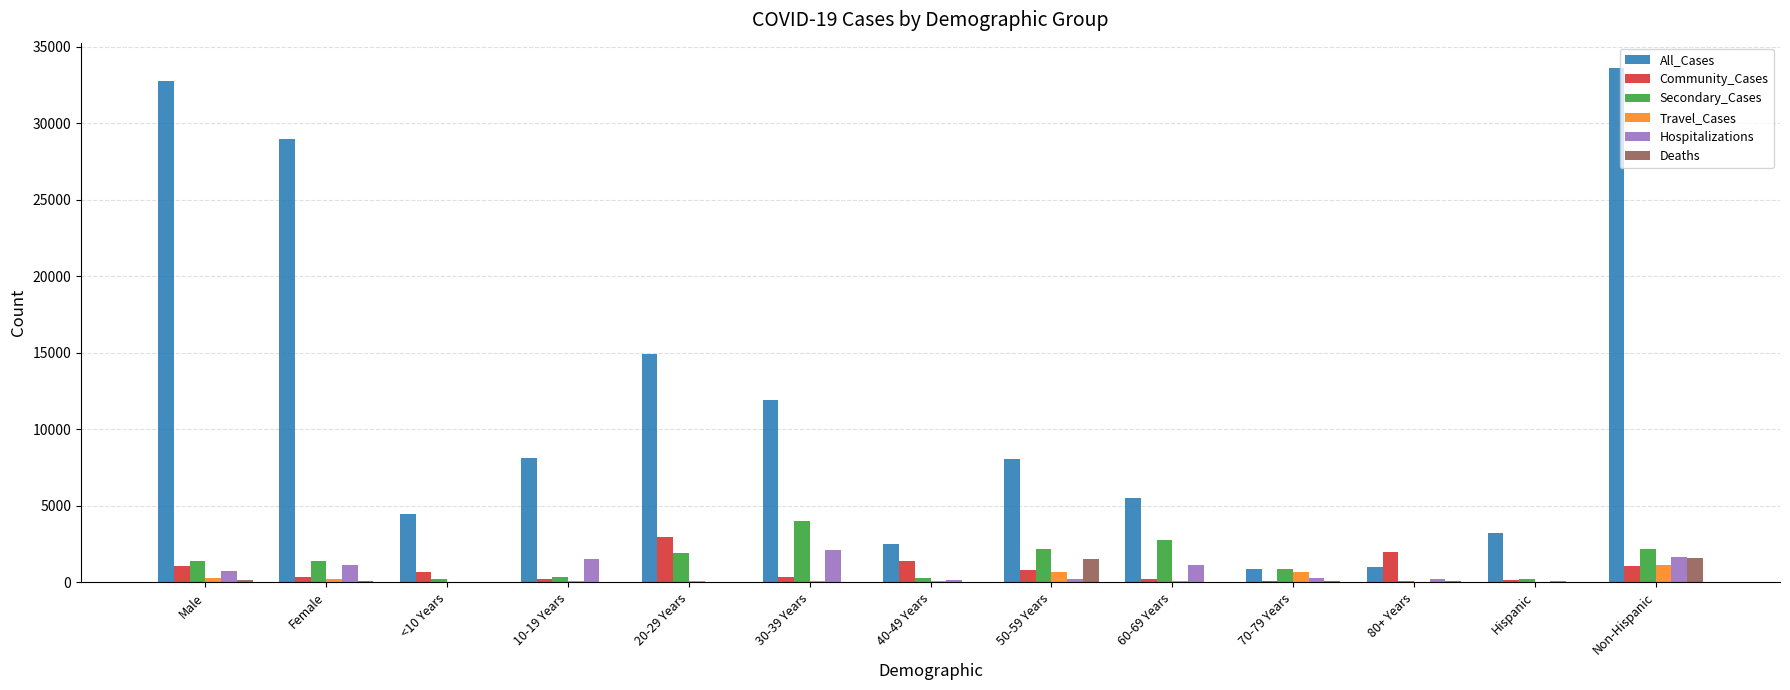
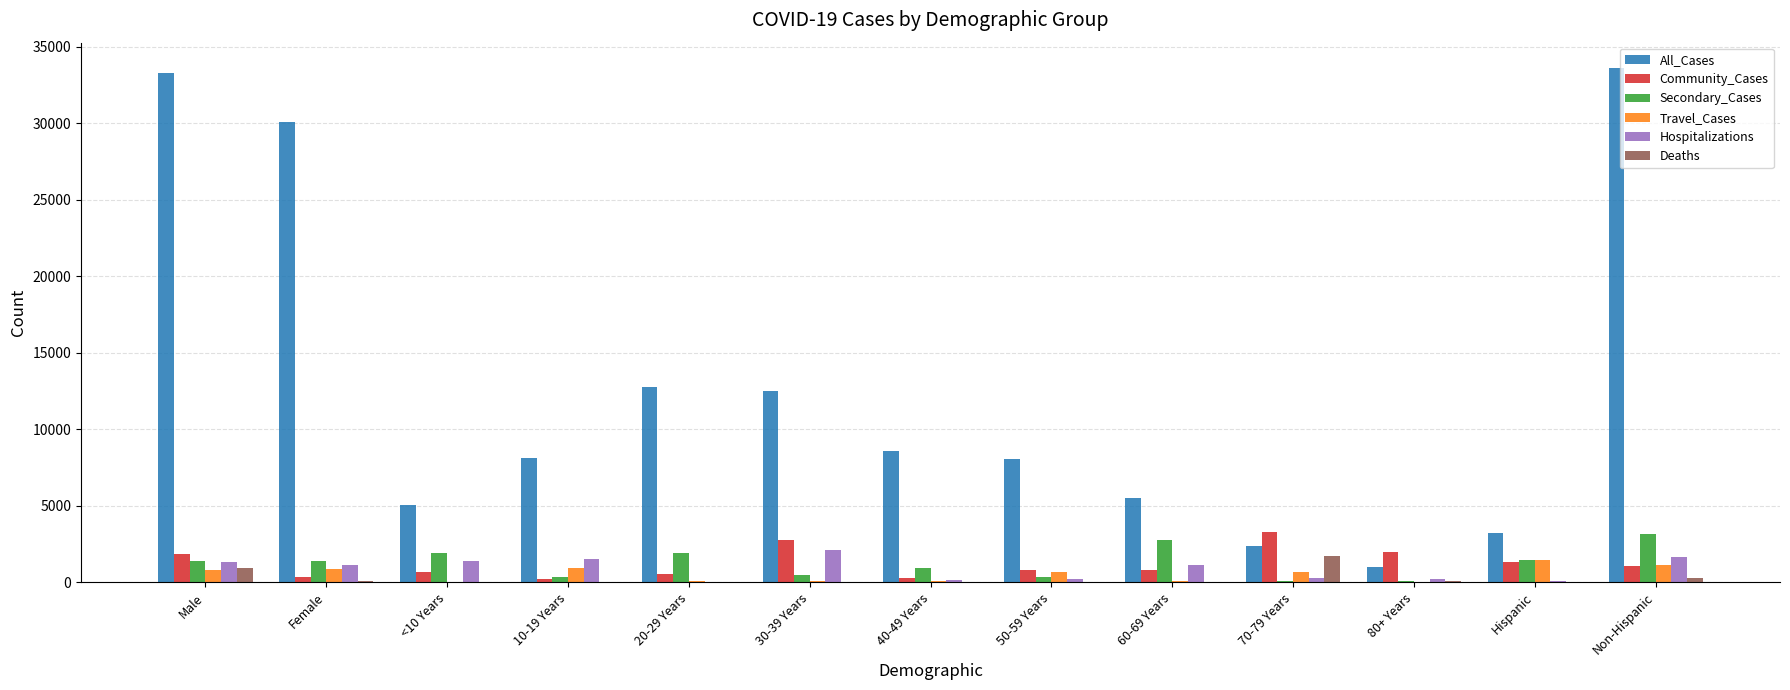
All_Cases, Male: 32800 -> 33300
Community_Cases, Male: 1100 -> 1900
Travel_Cases, Male: 300 -> 800
Hospitalizations, Male: 800 -> 1300
Deaths, Male: 200 -> 1000
All_Cases, Female: 28900 -> 30100
Travel_Cases, Female: 200 -> 900
All_Cases, <10 Years: 4500 -> 5000
Secondary_Cases, <10 Years: 300 -> 1900
Hospitalizations, <10 Years: 0 -> 1400
Travel_Cases, 10-19 Years: 100 -> 1000
All_Cases, 20-29 Years: 14900 -> 12800
Community_Cases, 20-29 Years: 2900 -> 500
All_Cases, 30-39 Years: 11900 -> 12500
Community_Cases, 30-39 Years: 400 -> 2700
Secondary_Cases, 30-39 Years: 4000 -> 500
All_Cases, 40-49 Years: 2500 -> 8600
Community_Cases, 40-49 Years: 1400 -> 300
Secondary_Cases, 40-49 Years: 300 -> 900
Secondary_Cases, 50-59 Years: 2200 -> 400
Deaths, 50-59 Years: 1500 -> 0
Community_Cases, 60-69 Years: 200 -> 800
All_Cases, 70-79 Years: 900 -> 2400
Community_Cases, 70-79 Years: 100 -> 3300
Secondary_Cases, 70-79 Years: 900 -> 100
Deaths, 70-79 Years: 100 -> 1700
Community_Cases, Hispanic: 100 -> 1300
Secondary_Cases, Hispanic: 200 -> 1500
Travel_Cases, Hispanic: 100 -> 1500
Secondary_Cases, Non-Hispanic: 2200 -> 3200
Deaths, Non-Hispanic: 1600 -> 300
